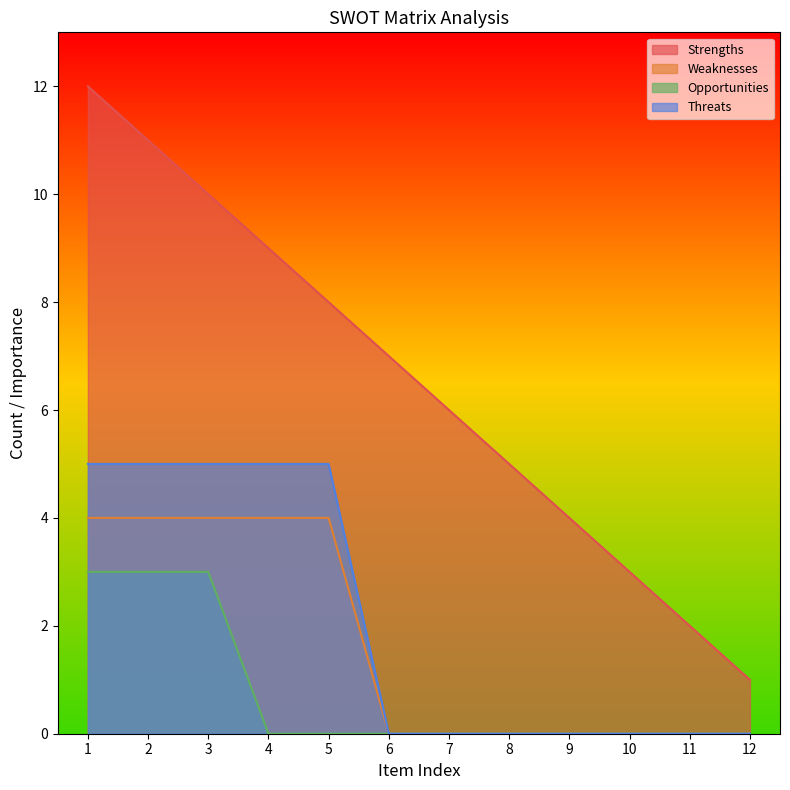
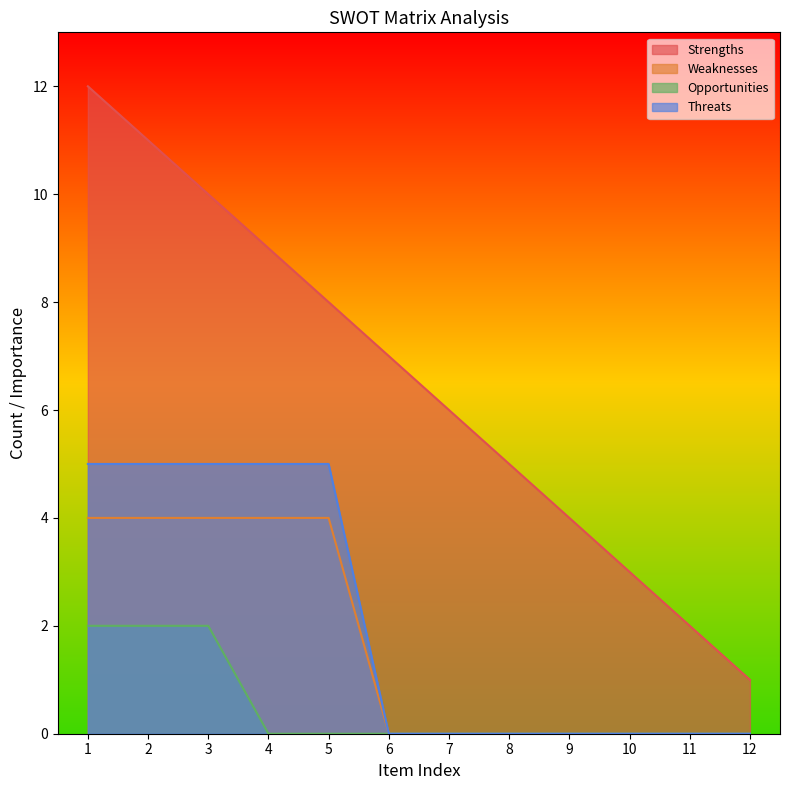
Opportunities, 1: 3 -> 2
Opportunities, 2: 3 -> 2
Opportunities, 3: 3 -> 2
